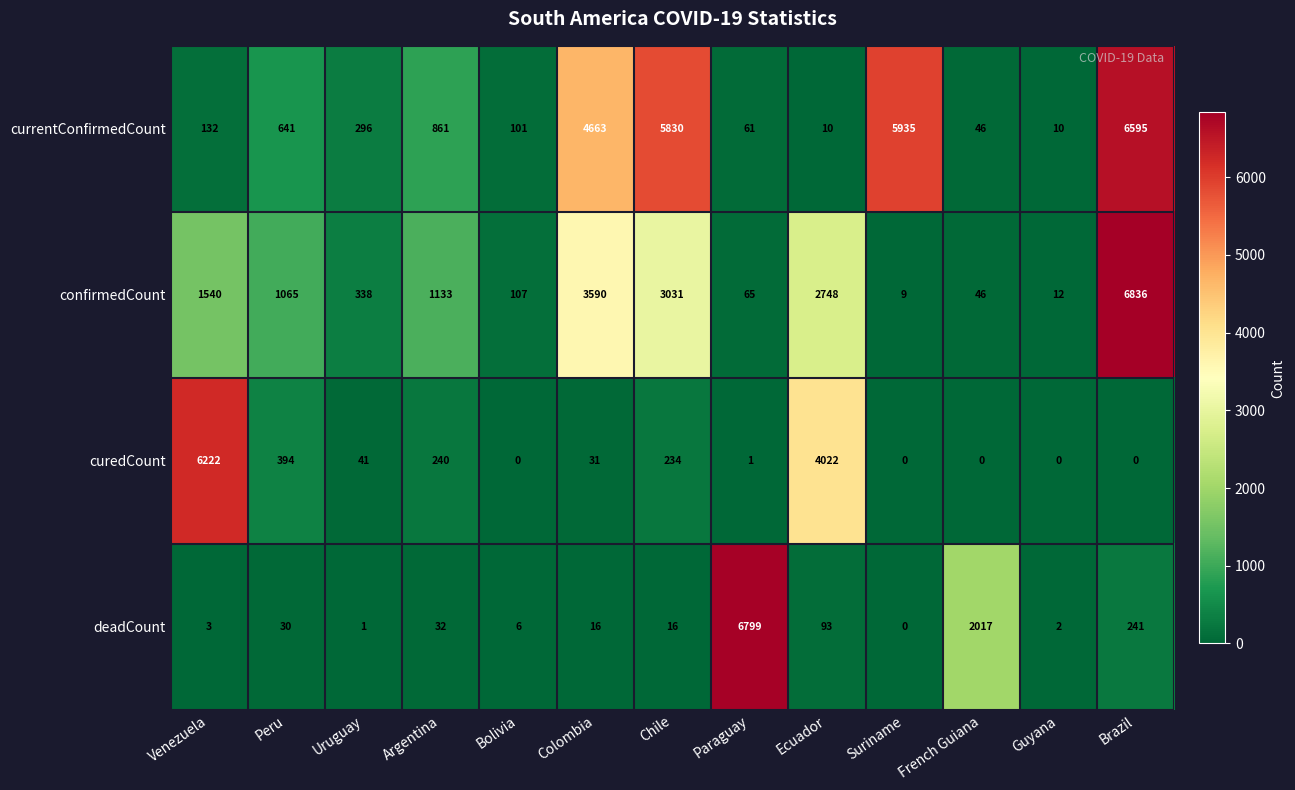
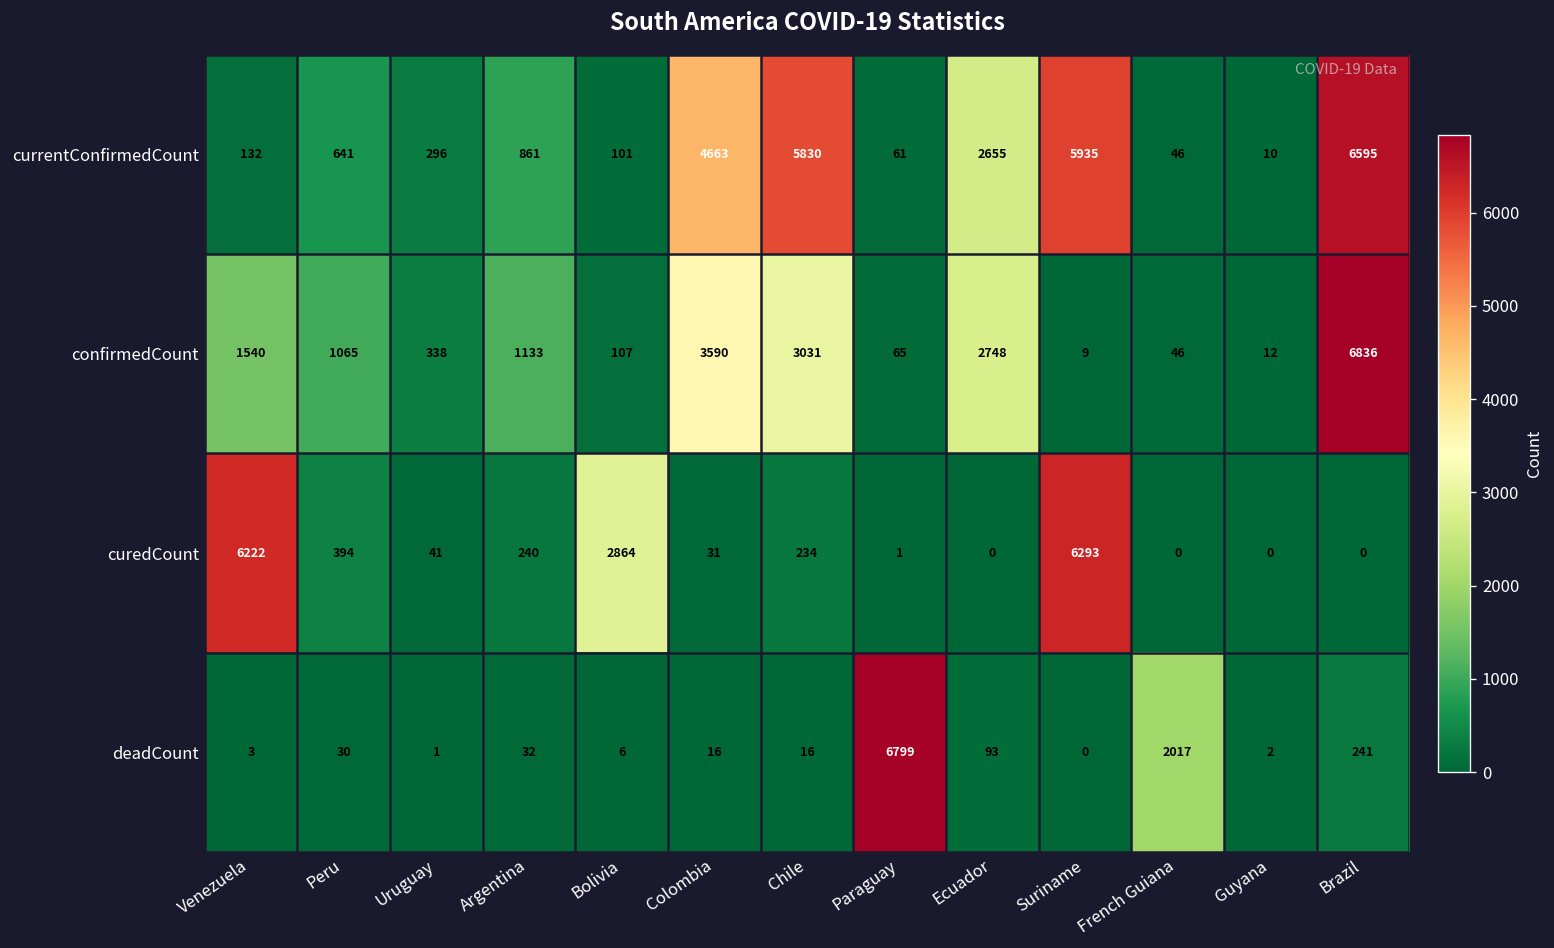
currentConfirmedCount, Ecuador: 10 -> 2655
curedCount, Bolivia: 0 -> 2864
curedCount, Ecuador: 4022 -> 0
curedCount, Suriname: 0 -> 6293
